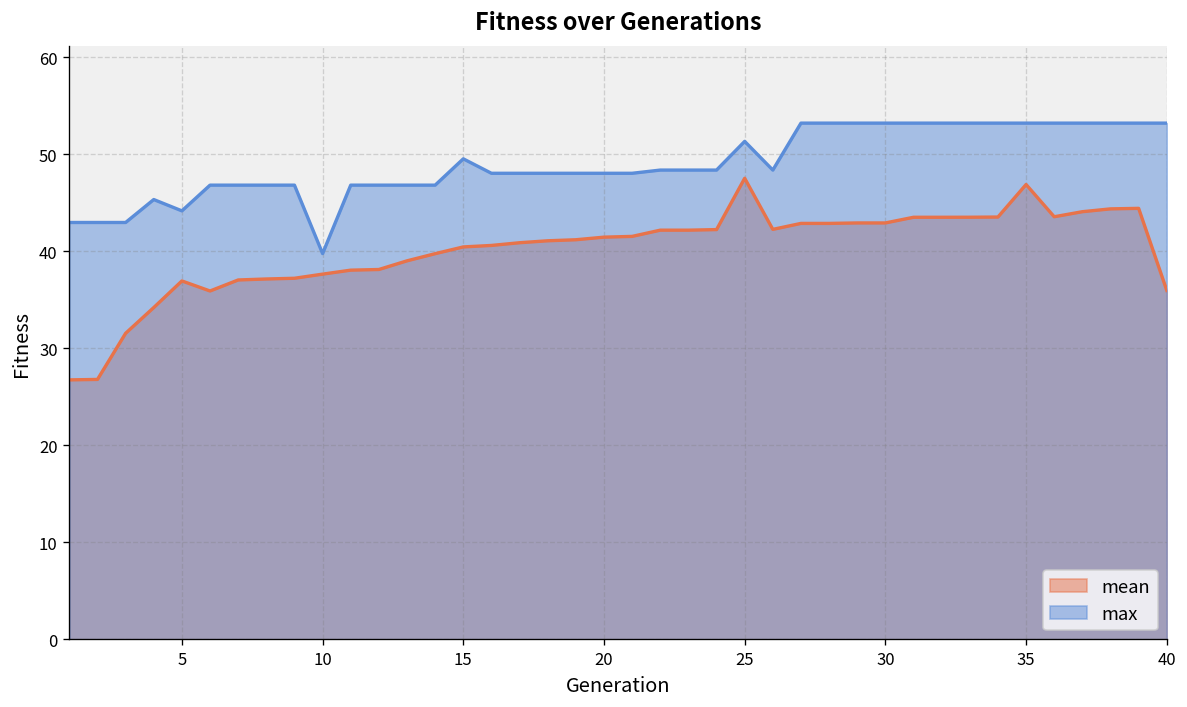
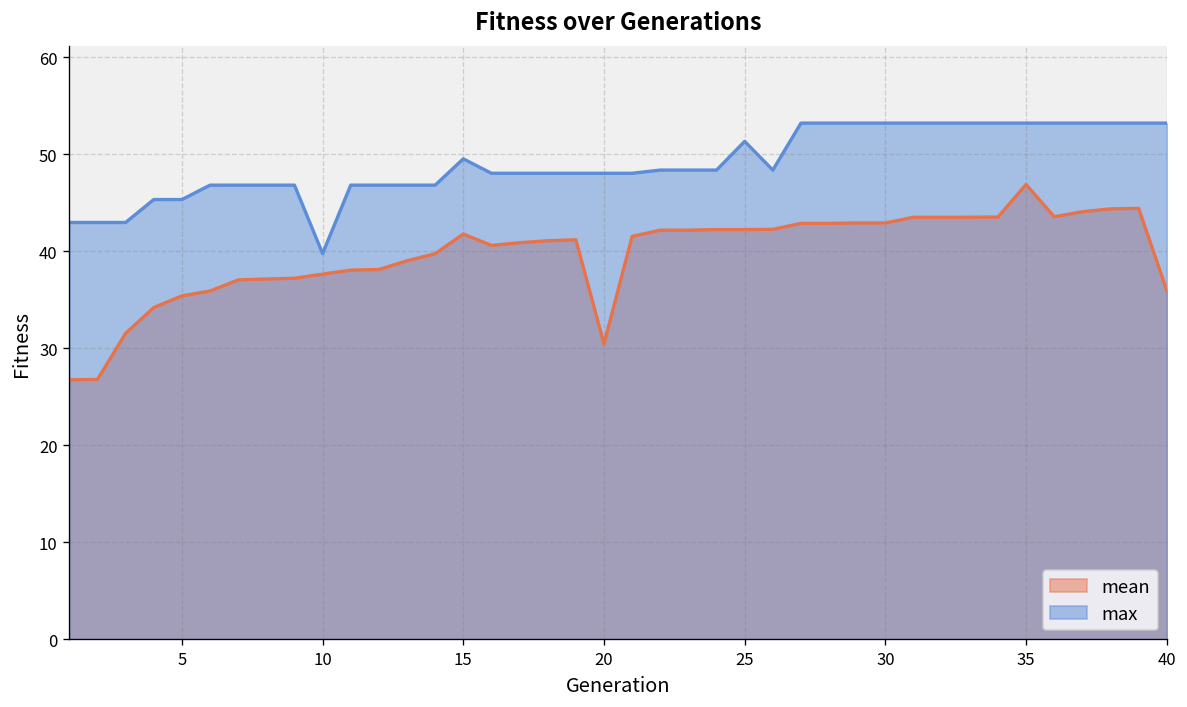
mean, 5: 37 -> 35
max, 5: 44 -> 45
mean, 15: 40 -> 42
mean, 20: 41 -> 30
mean, 25: 48 -> 42
